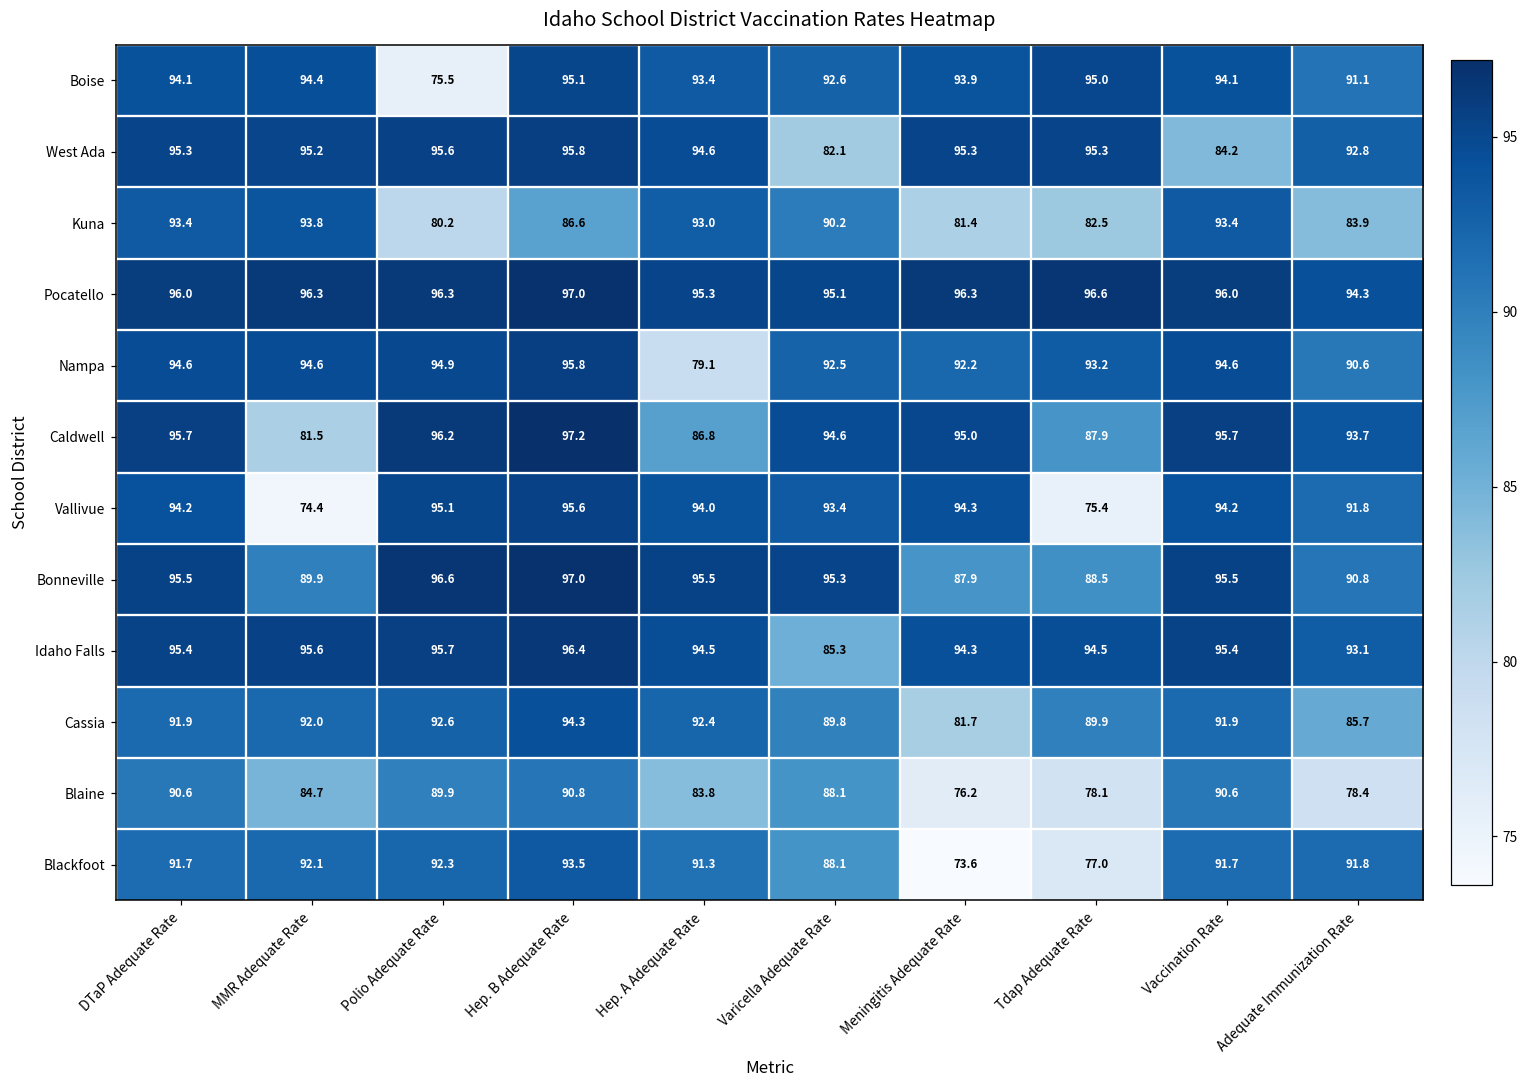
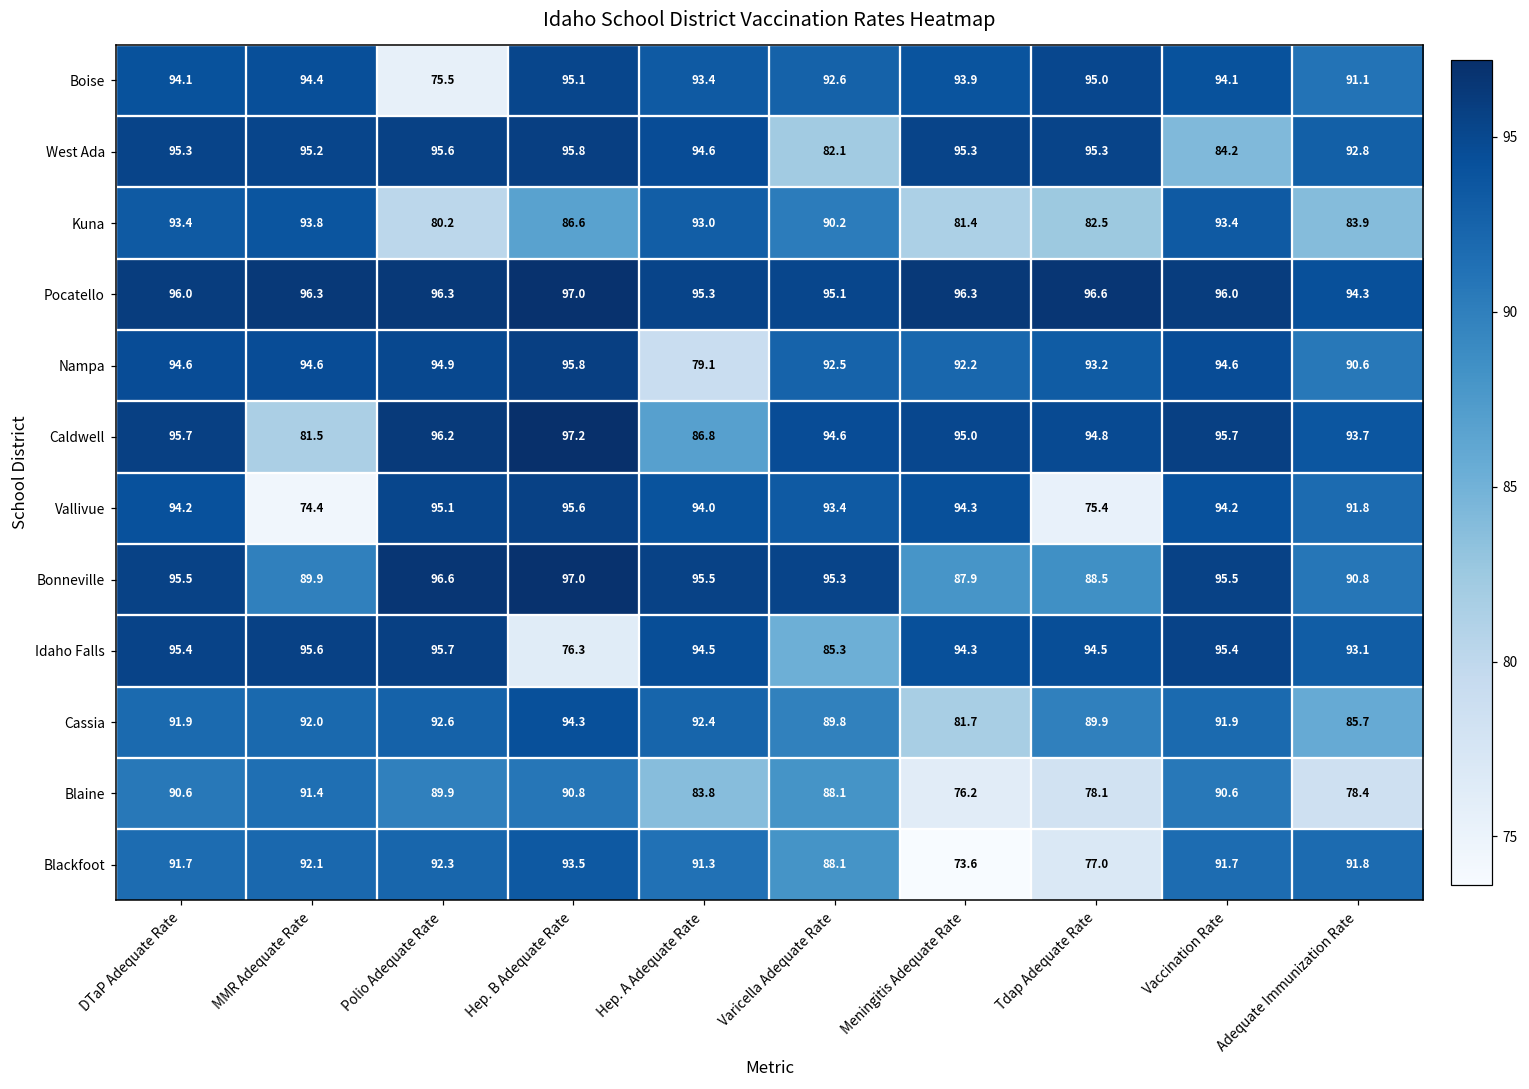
Caldwell, Tdap Adequate Rate: 87.9 -> 94.8
Idaho Falls, Hep. B Adequate Rate: 96.4 -> 76.3
Blaine, MMR Adequate Rate: 84.7 -> 91.4
